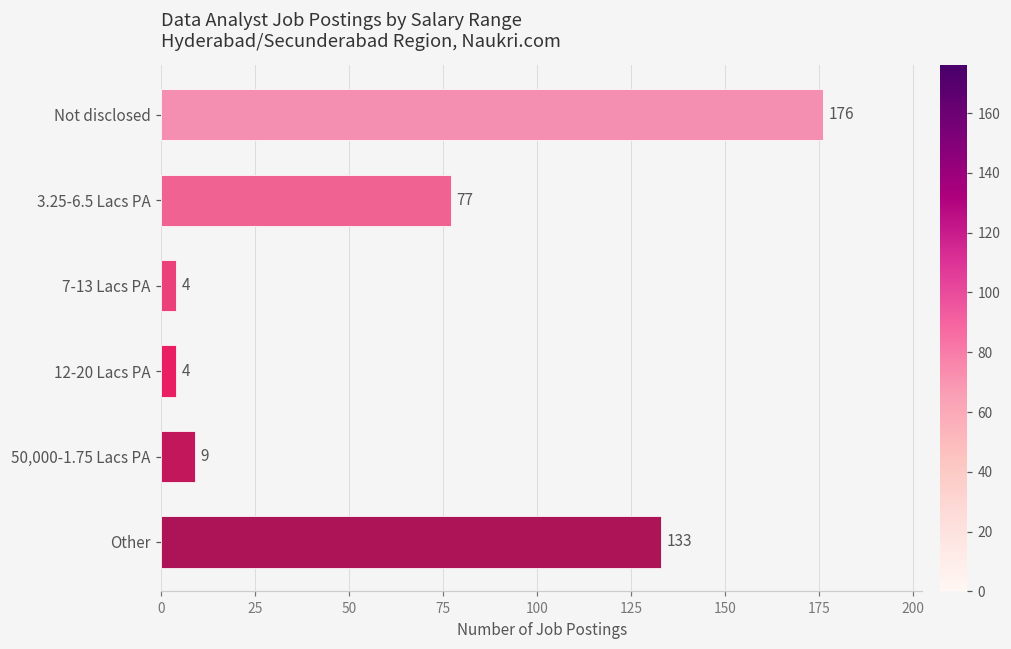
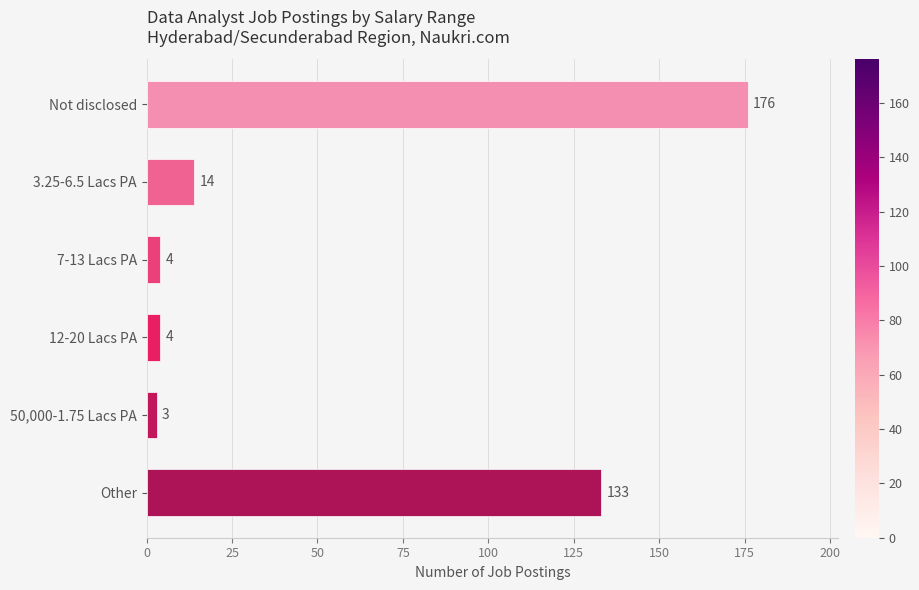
3.25-6.5 Lacs PA: 77 -> 14
50,000-1.75 Lacs PA: 9 -> 3
